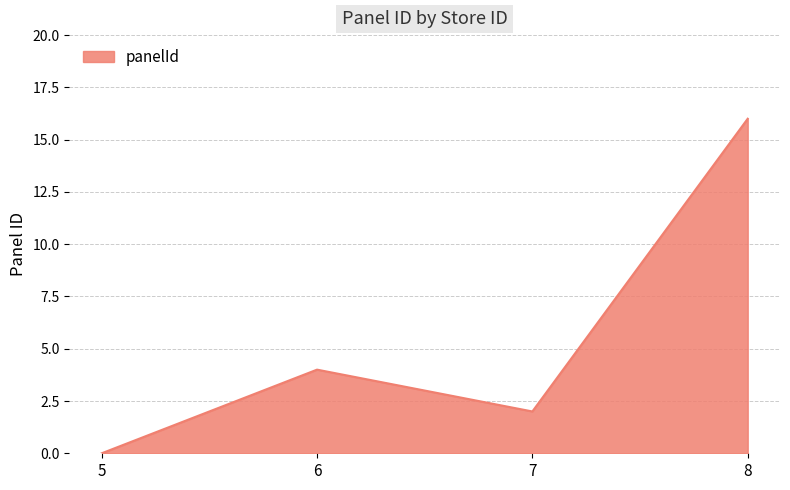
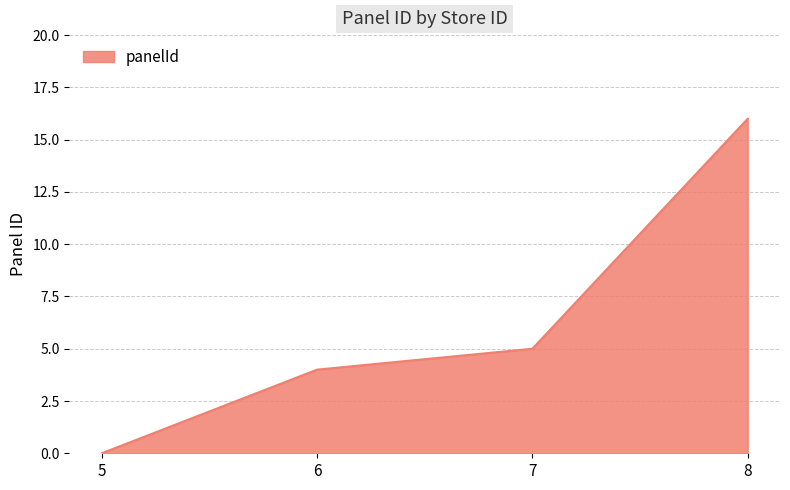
7: 2 -> 5
